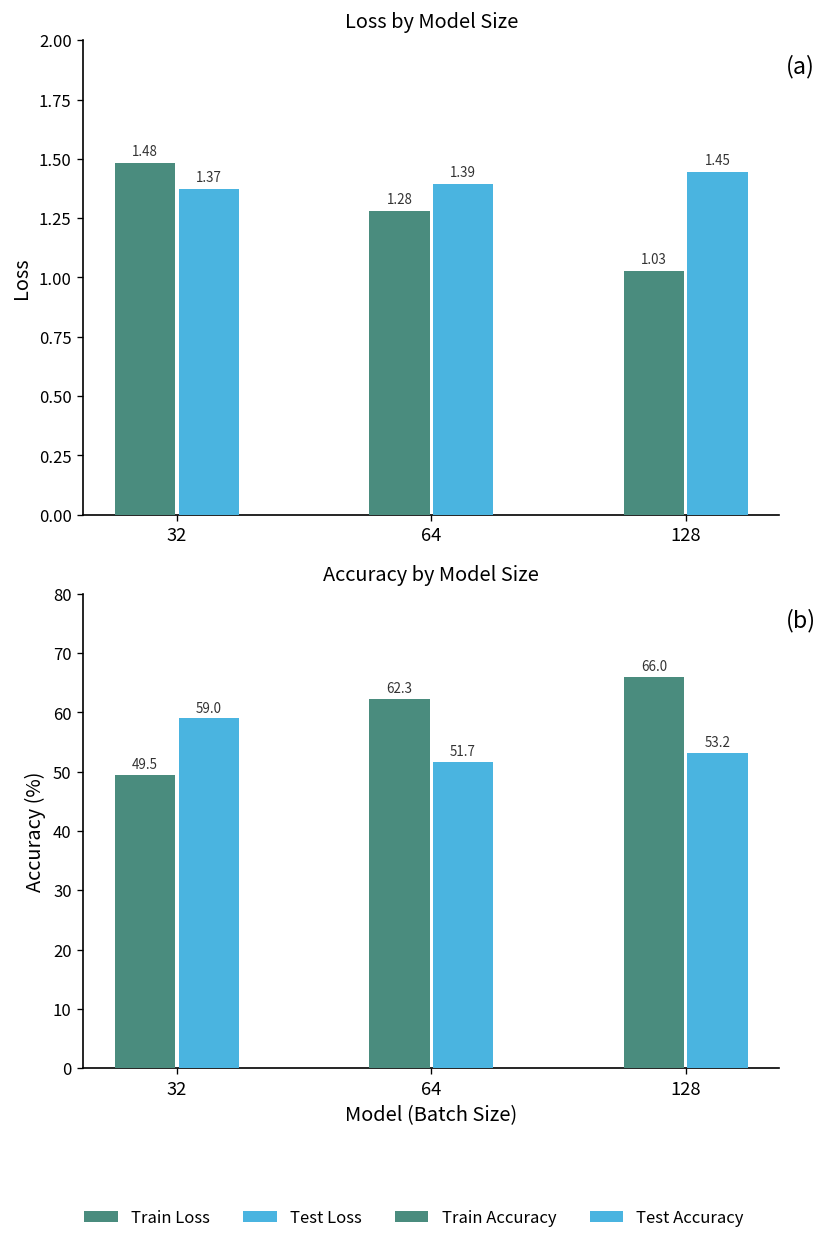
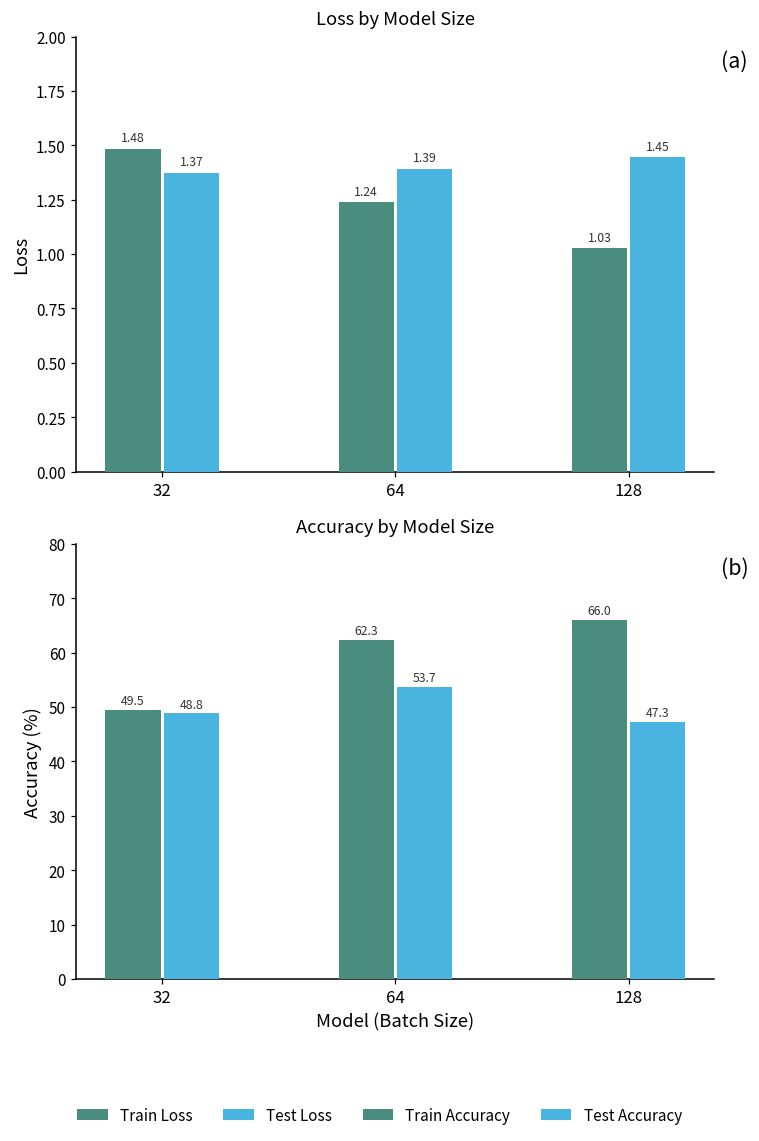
Loss by Model Size, Train Loss, 64: 1.28 -> 1.24
Accuracy by Model Size, Test Accuracy, 32: 59.0 -> 48.8
Accuracy by Model Size, Test Accuracy, 64: 51.7 -> 53.7
Accuracy by Model Size, Test Accuracy, 128: 53.2 -> 47.3
